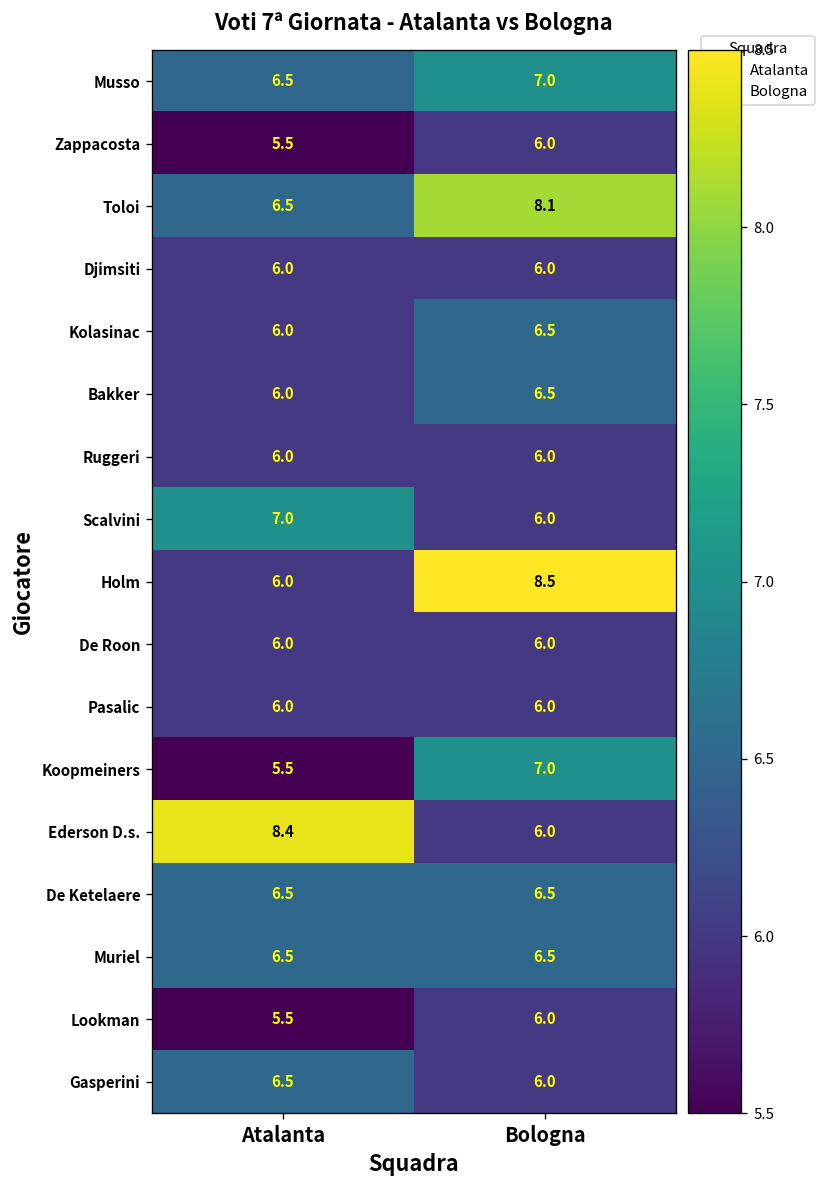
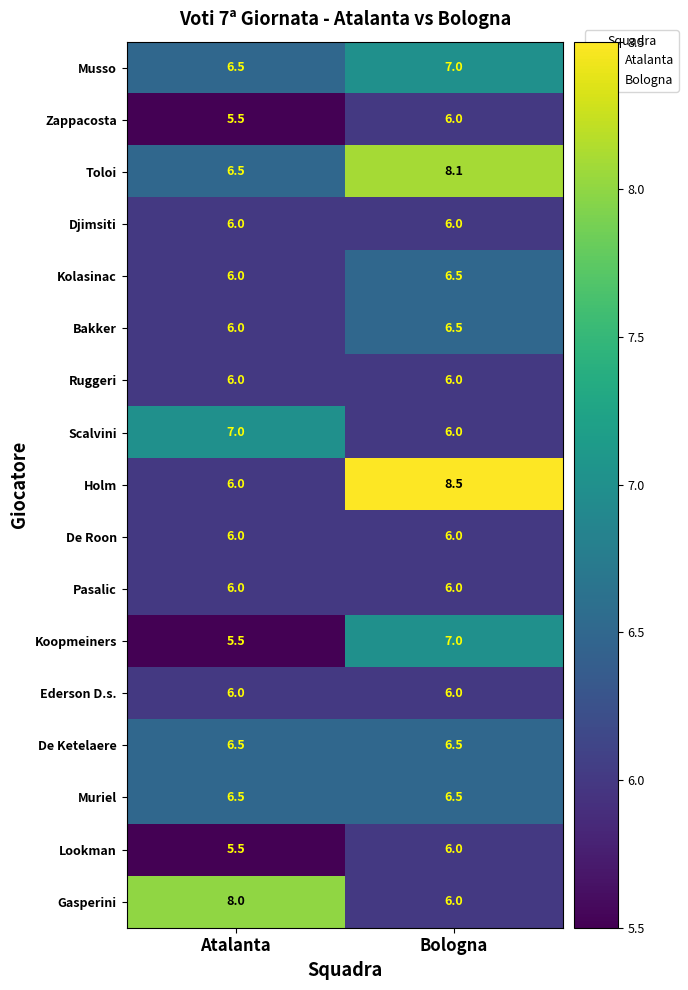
Ederson D.s., Atalanta: 8.4 -> 6.0
Gasperini, Atalanta: 6.5 -> 8.0
